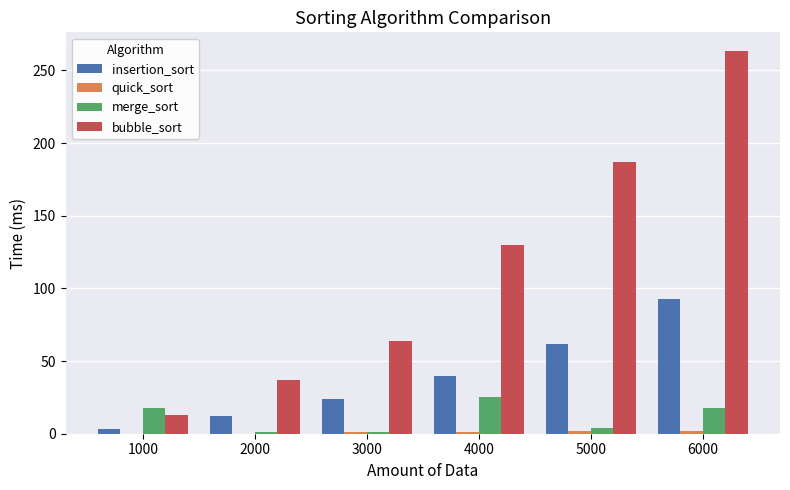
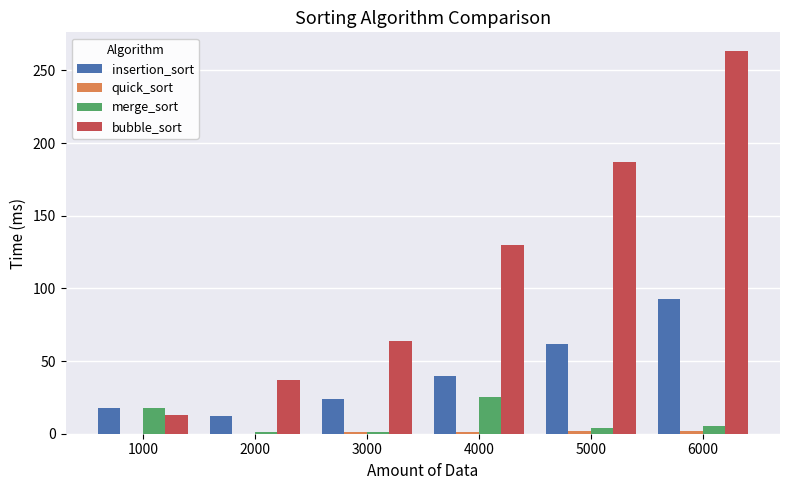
insertion_sort, 1000: 3 -> 18
merge_sort, 6000: 18 -> 5
